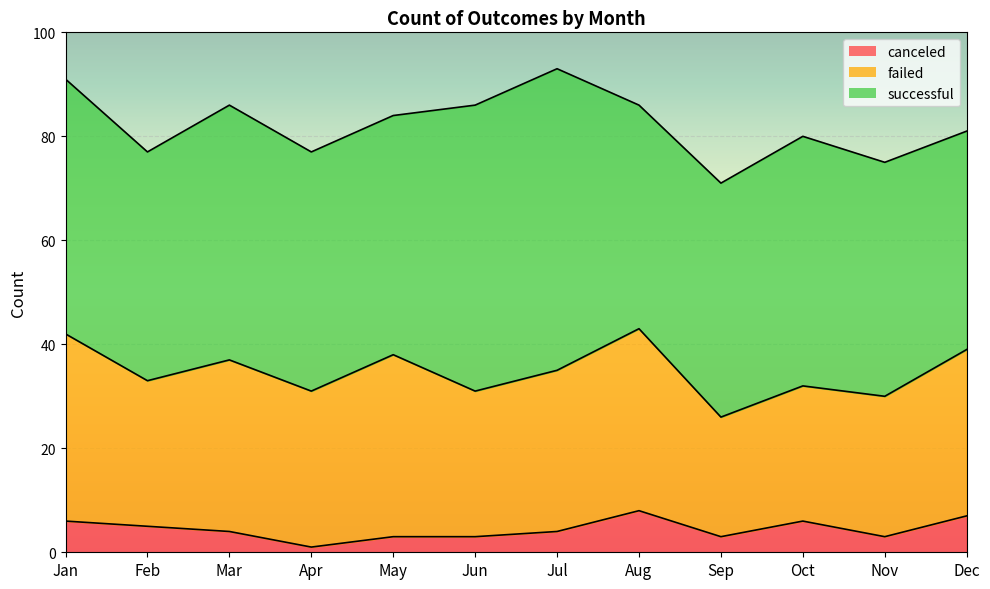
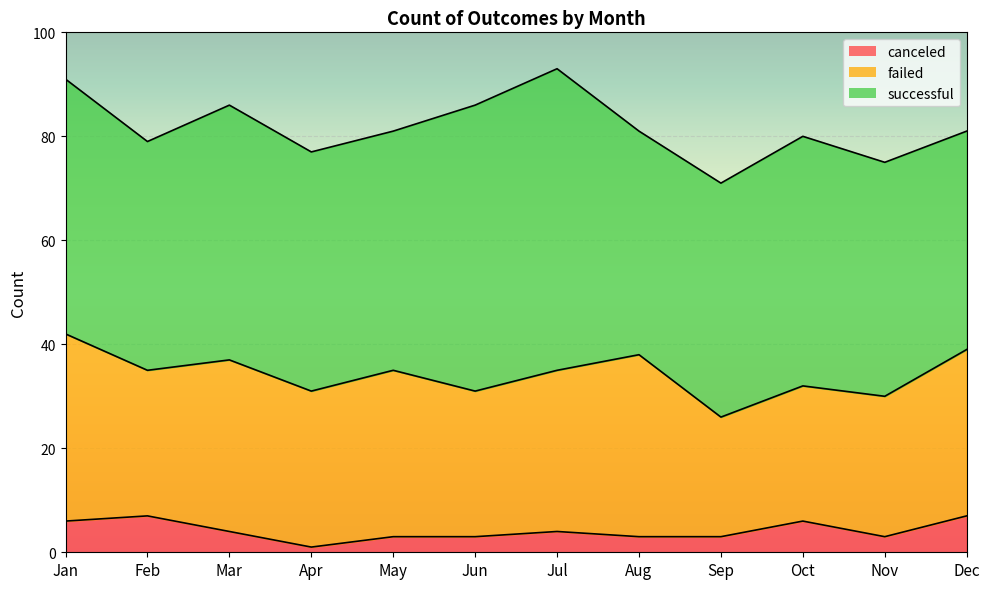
canceled, Feb: 5 -> 7
failed, May: 35 -> 32
canceled, Aug: 8 -> 3
